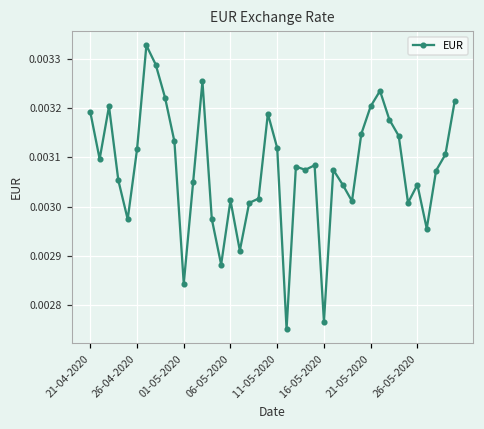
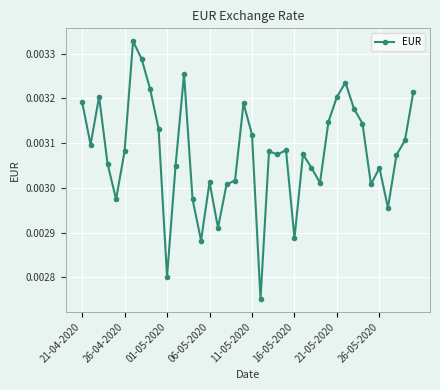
26-04-2020: 0.00312 -> 0.00308
01-05-2020: 0.00284 -> 0.00280
16-05-2020: 0.00277 -> 0.00289
